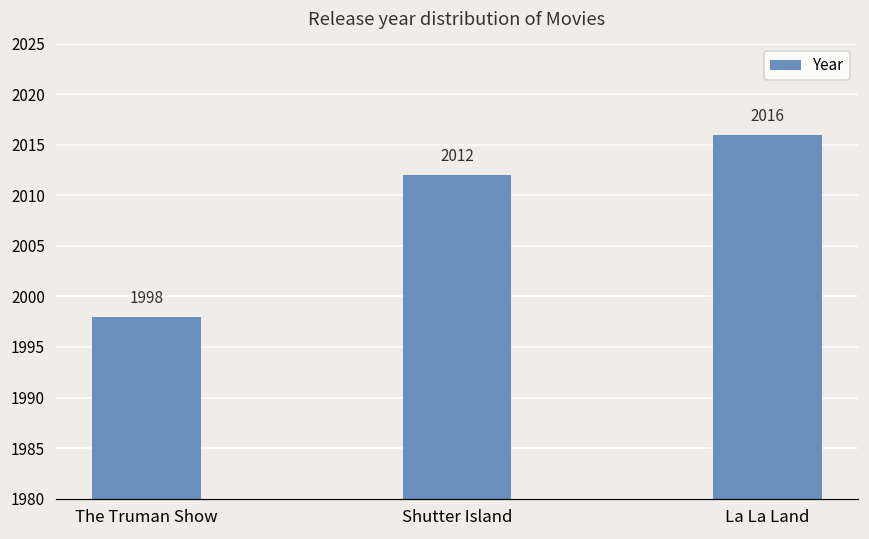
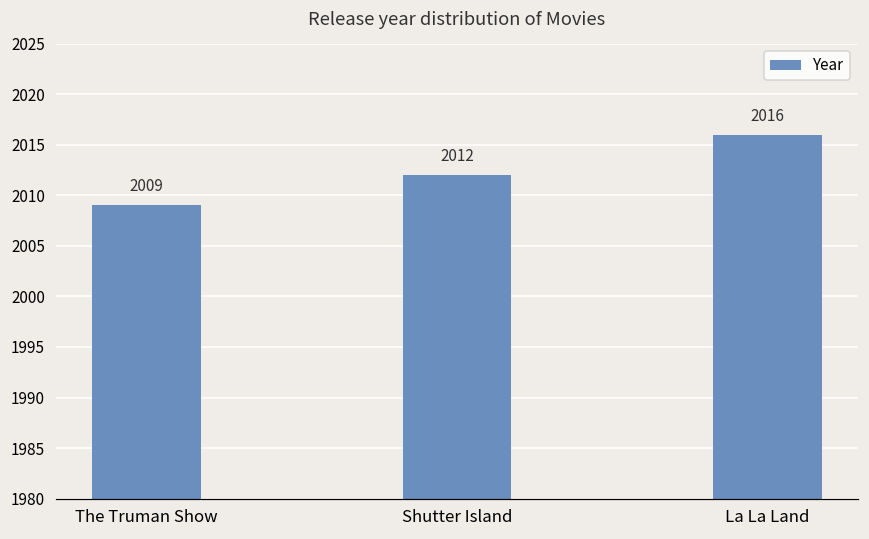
The Truman Show: 1998 -> 2009
